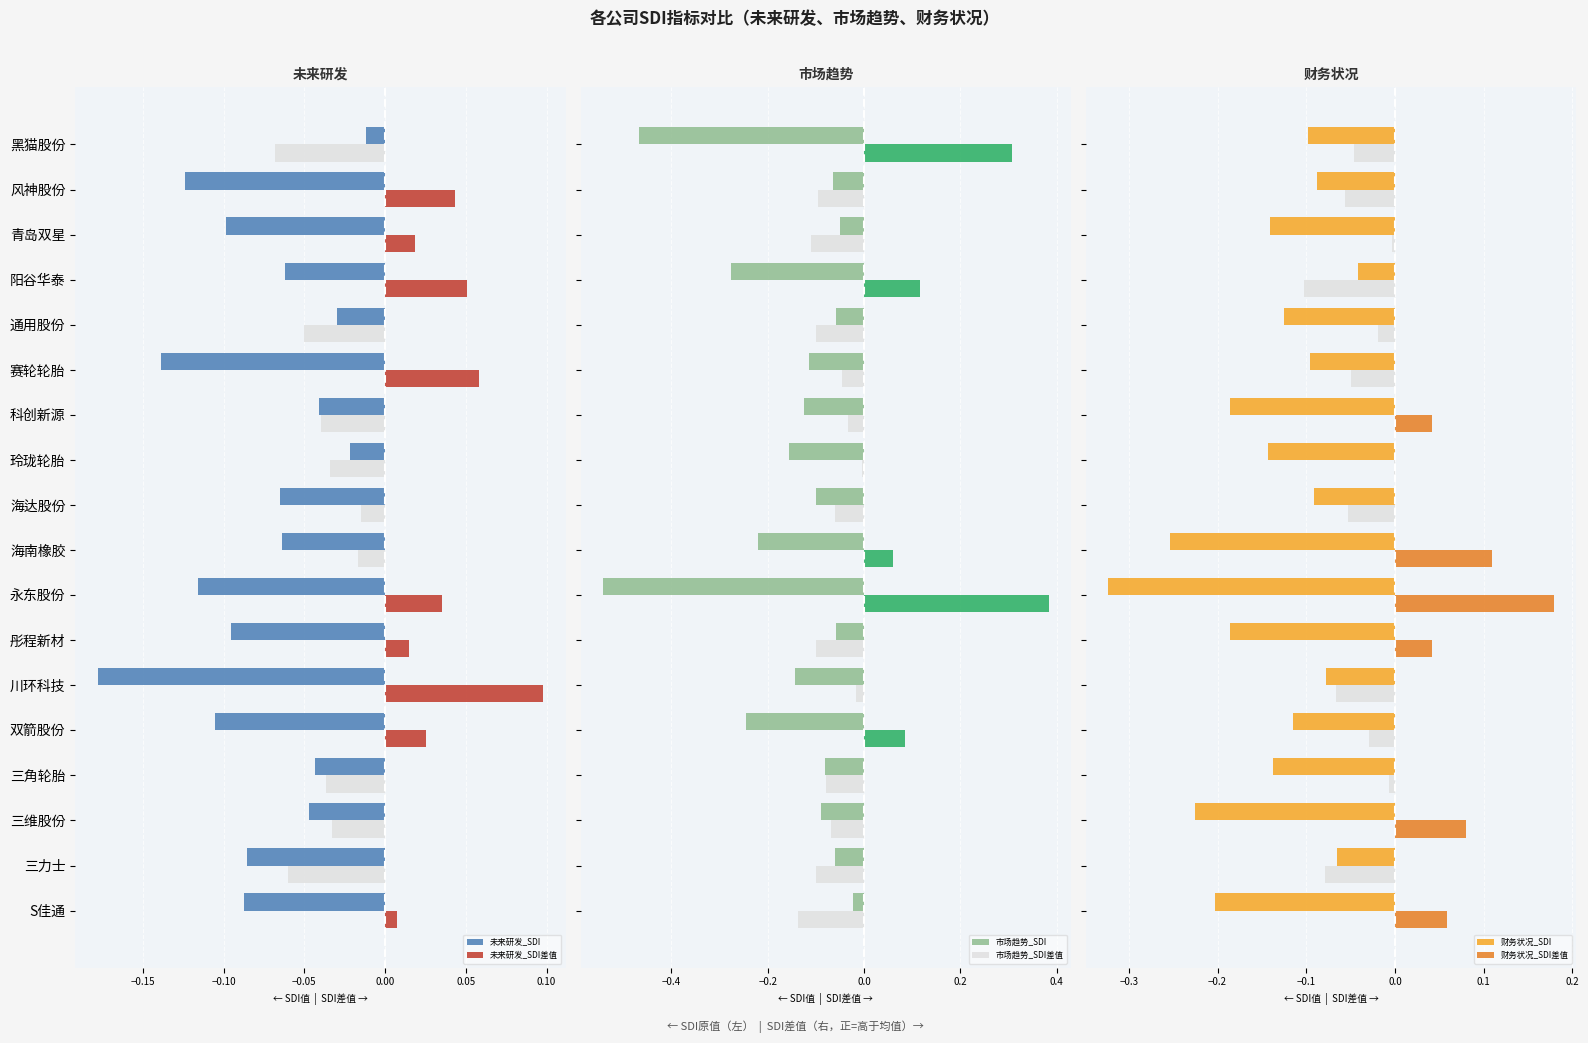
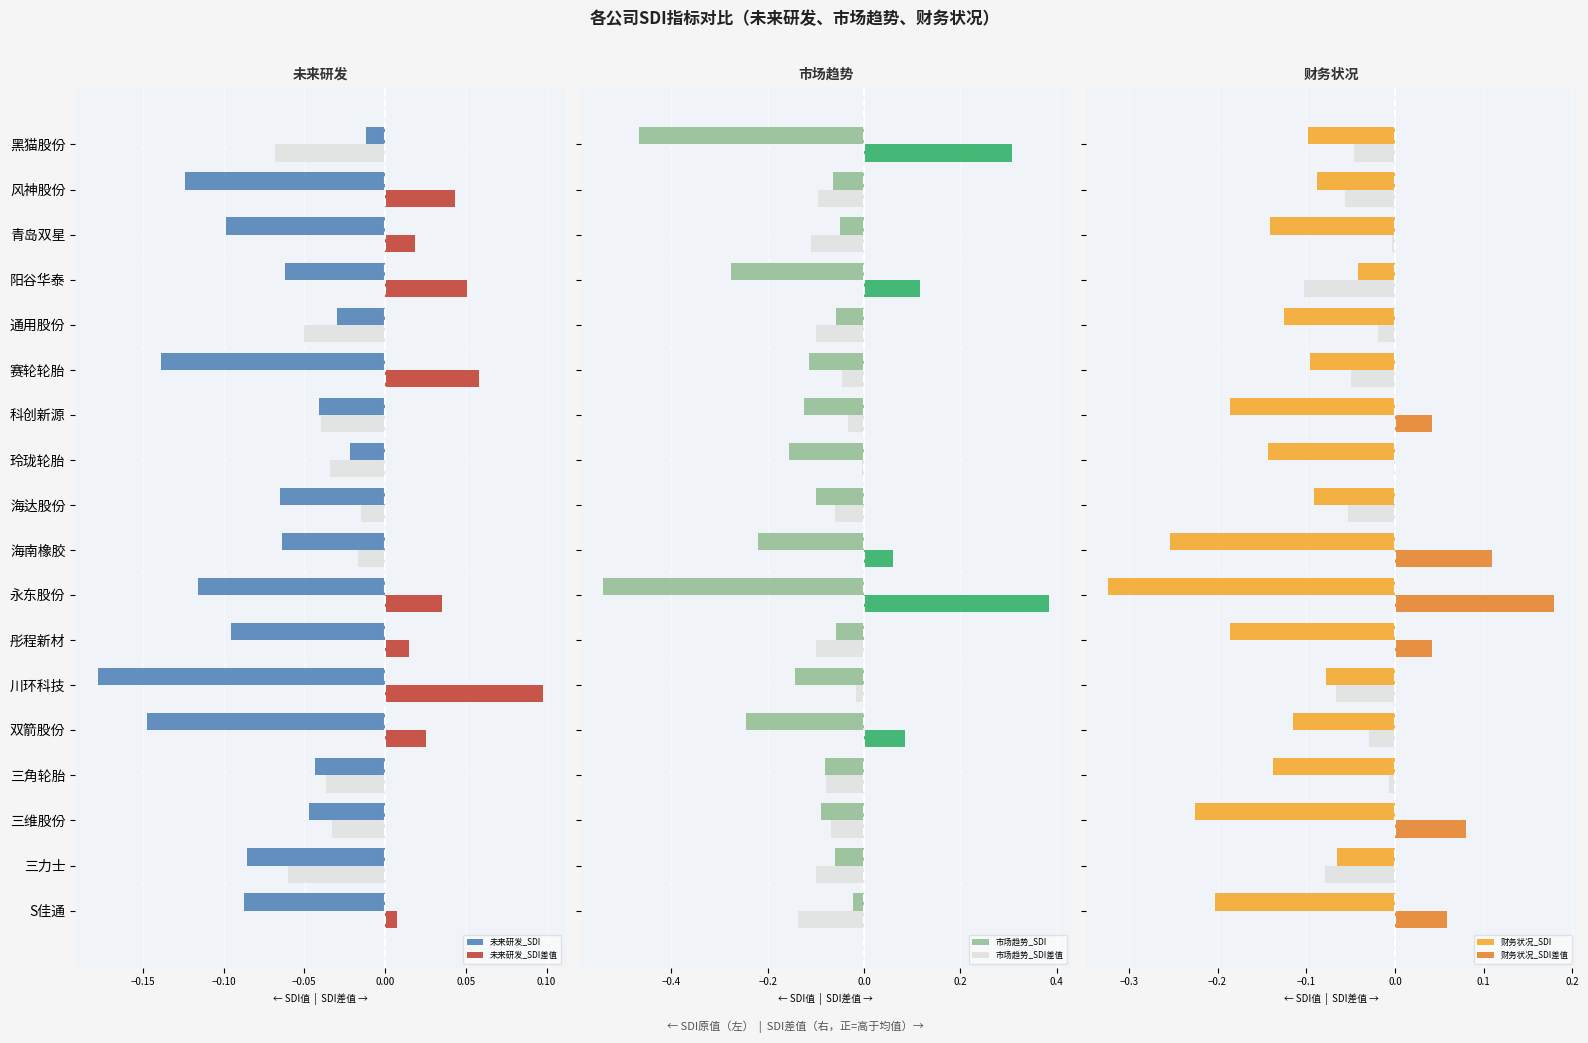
未来研发, 未来研发_SDI, 双箭股份: -0.105 -> -0.147
